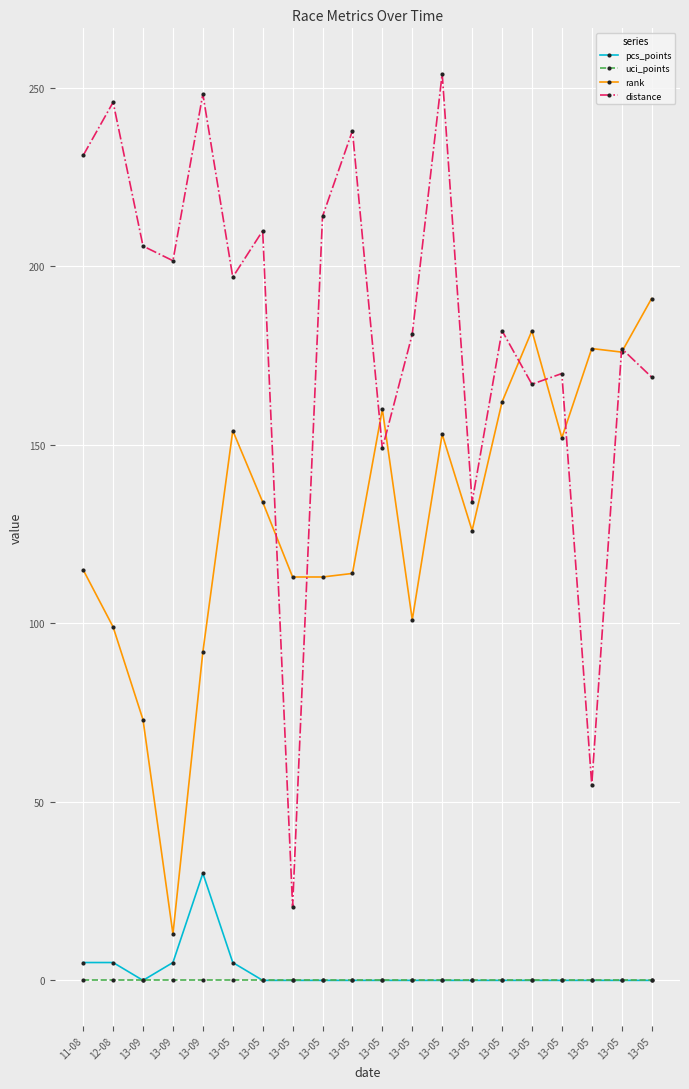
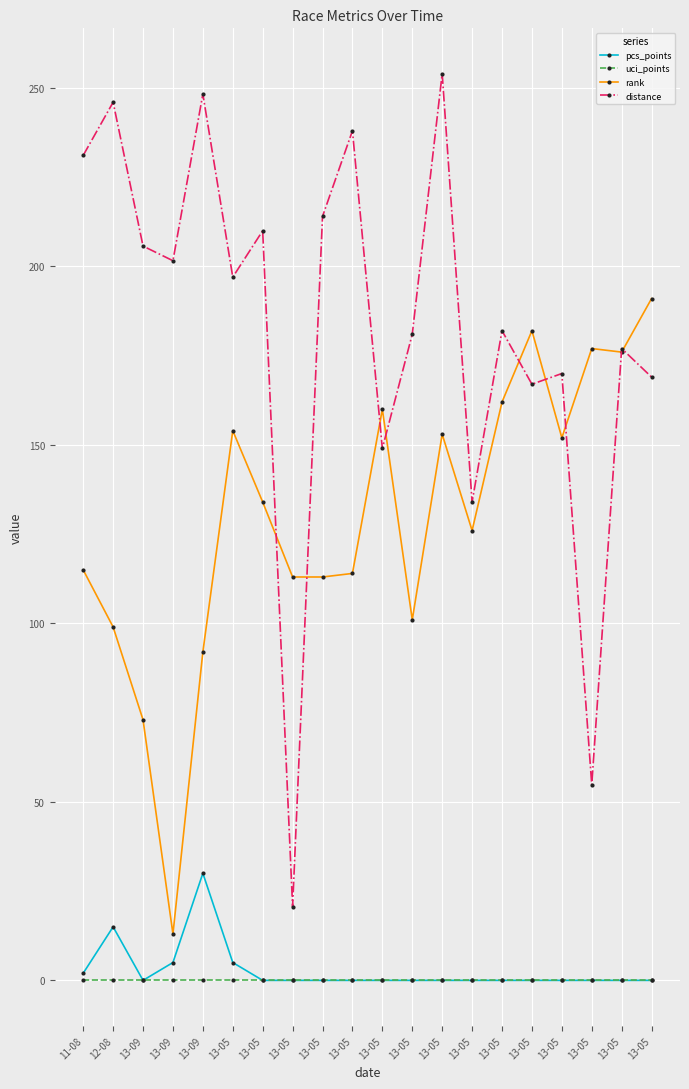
pcs_points, 11-08: 5 -> 2
pcs_points, 12-08: 5 -> 15
